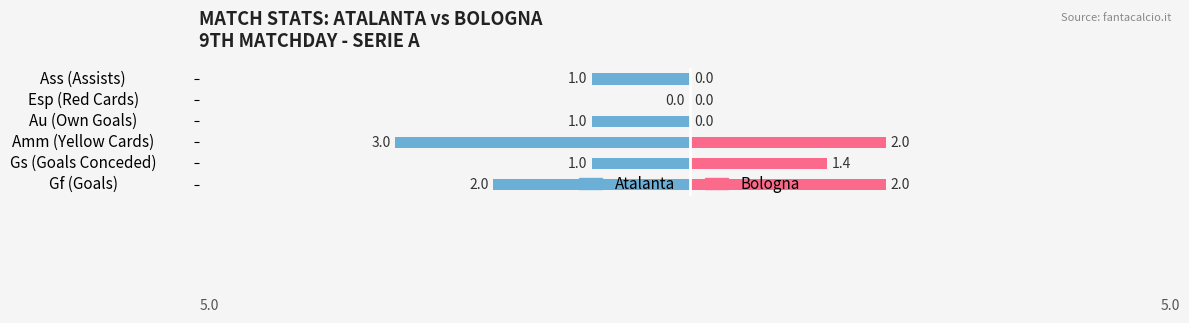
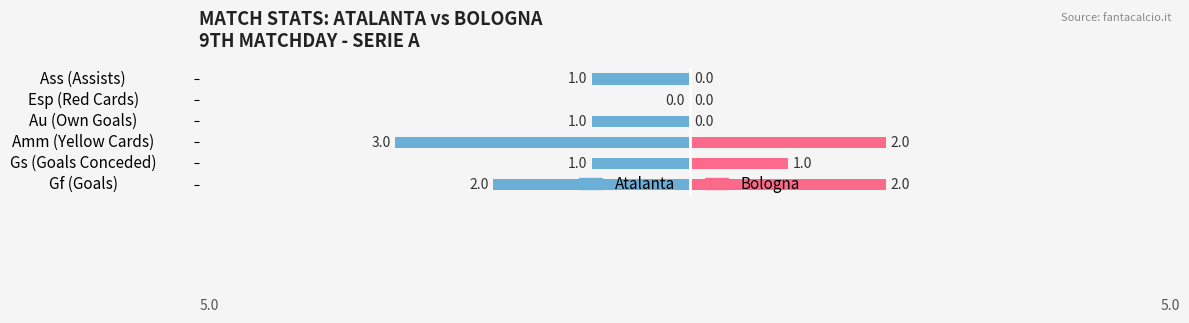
Bologna, Gs (Goals Conceded): 1.4 -> 1.0
